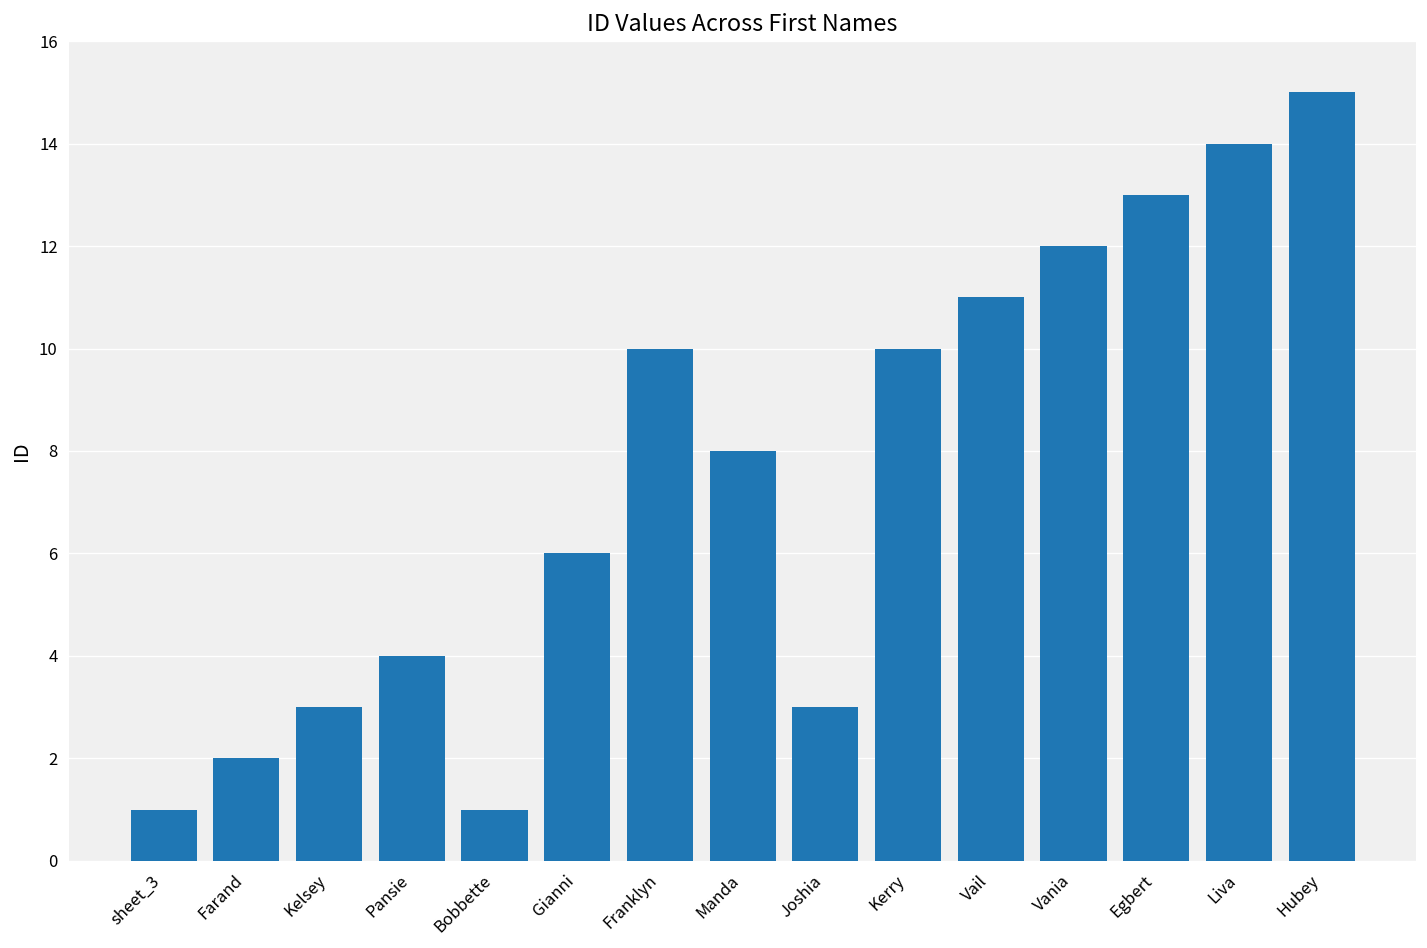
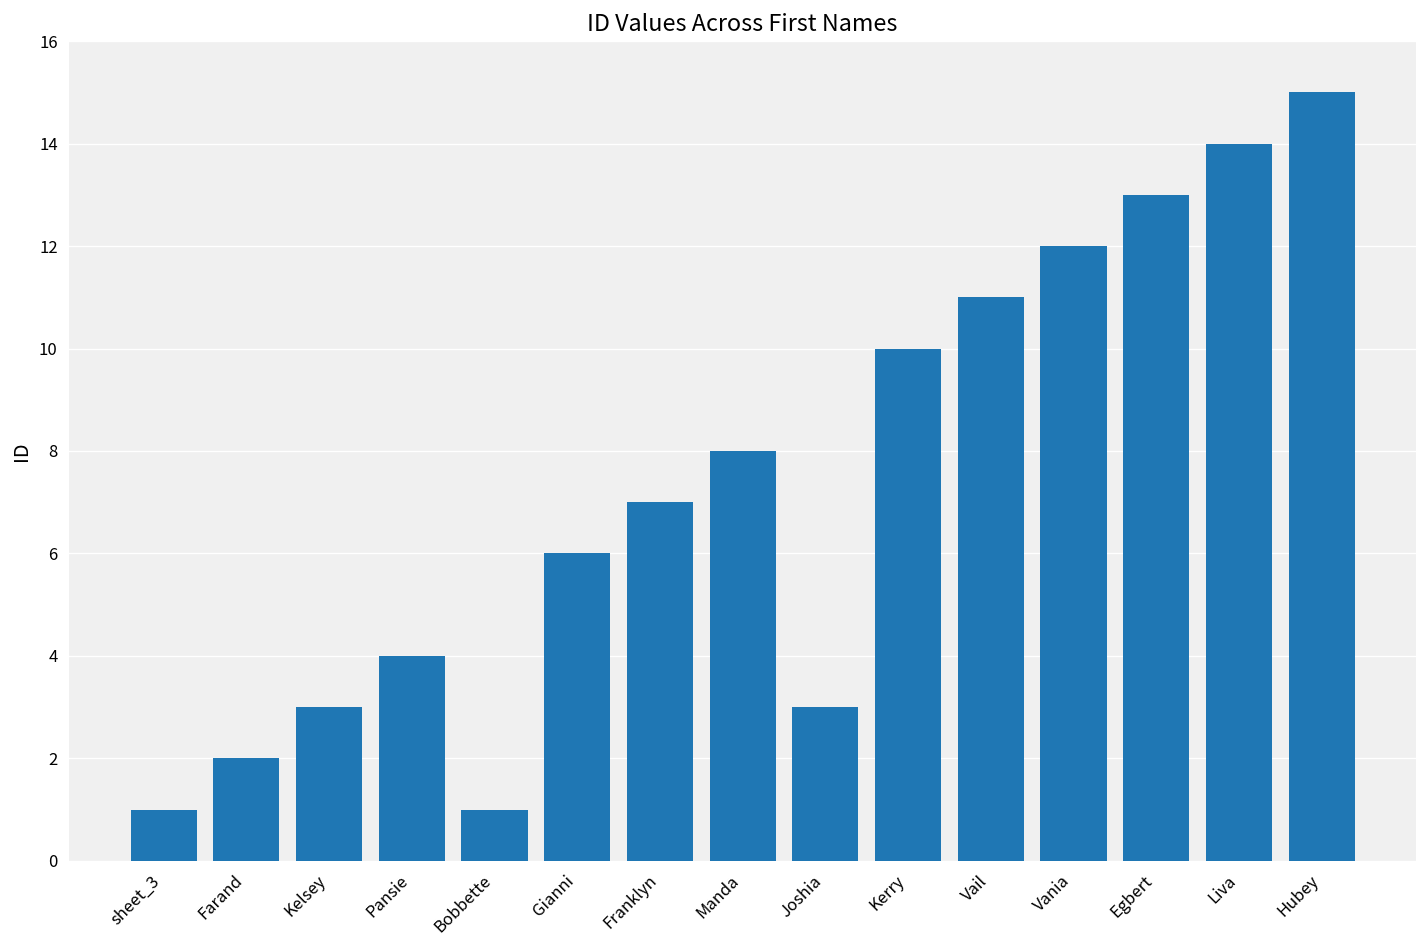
Franklyn: 10 -> 7
